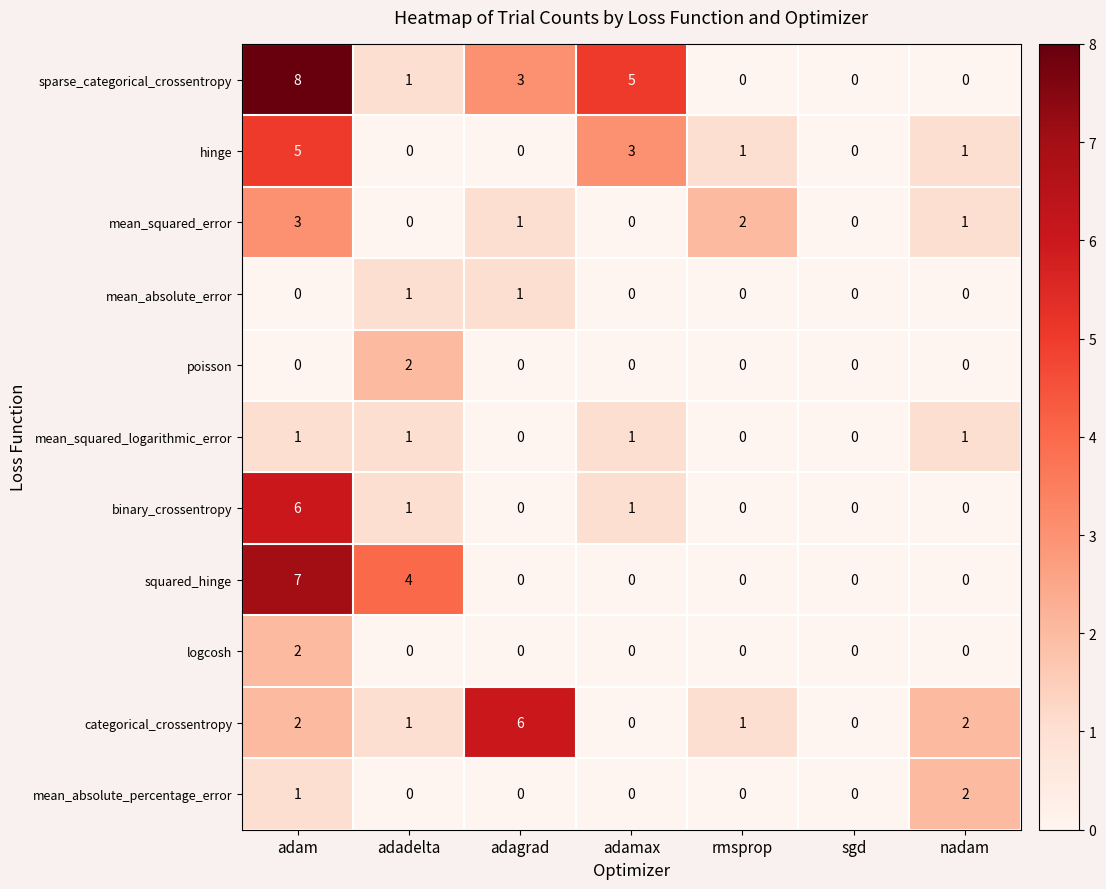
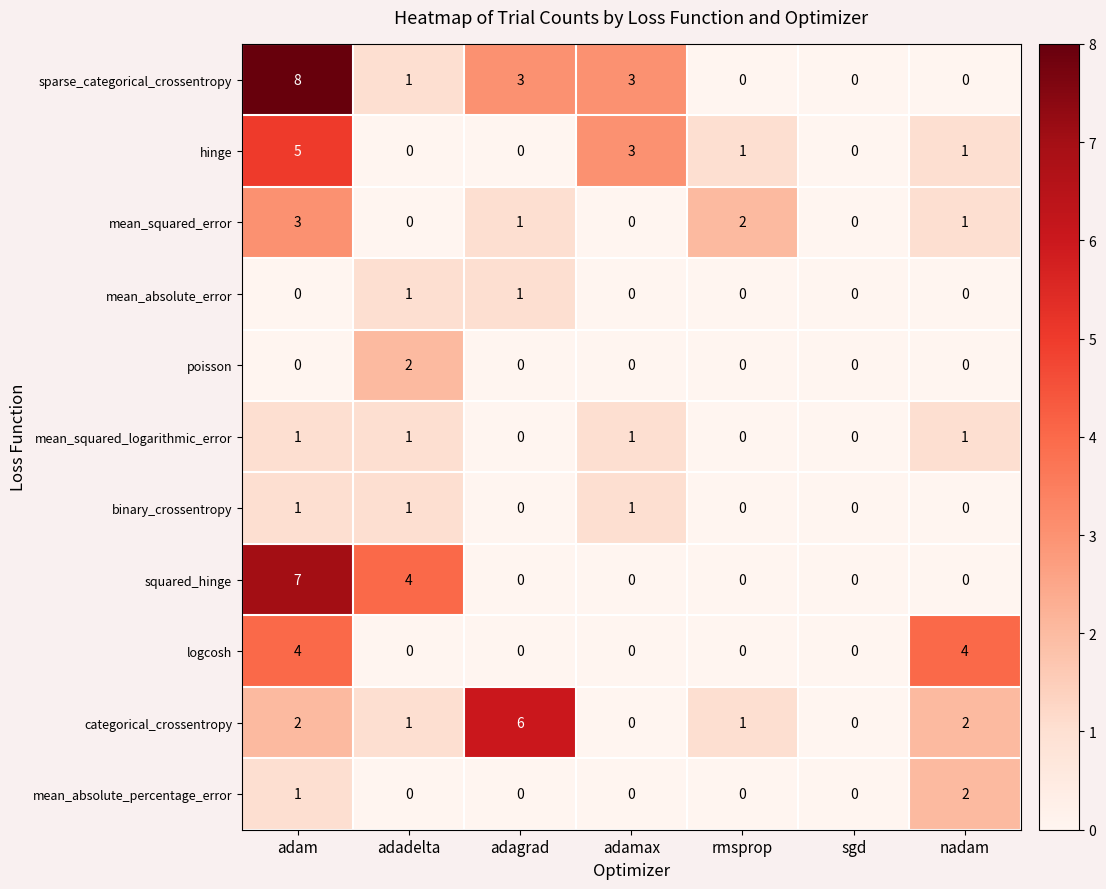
sparse_categorical_crossentropy, adamax: 5 -> 3
binary_crossentropy, adam: 6 -> 1
logcosh, adam: 2 -> 4
logcosh, nadam: 0 -> 4
